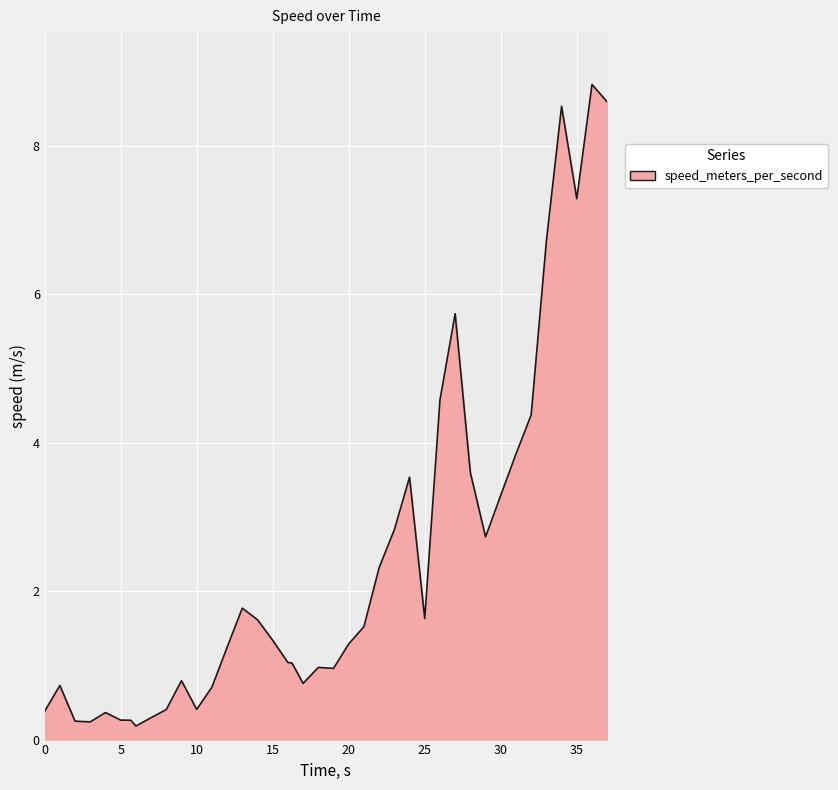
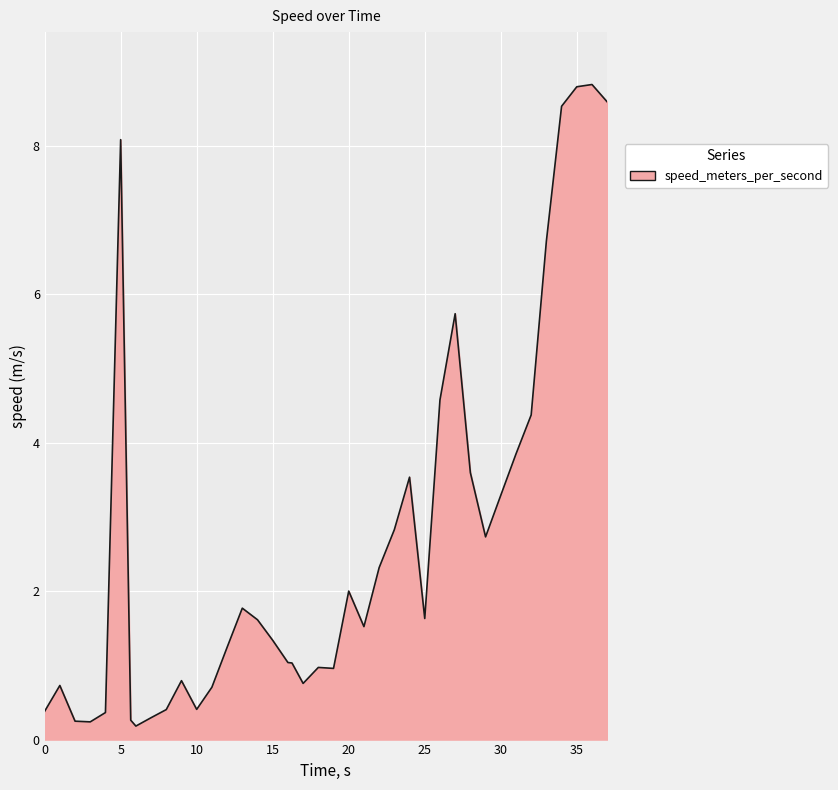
5: 0.3 -> 8.1
20: 1.3 -> 2.0
35: 7.3 -> 8.8
